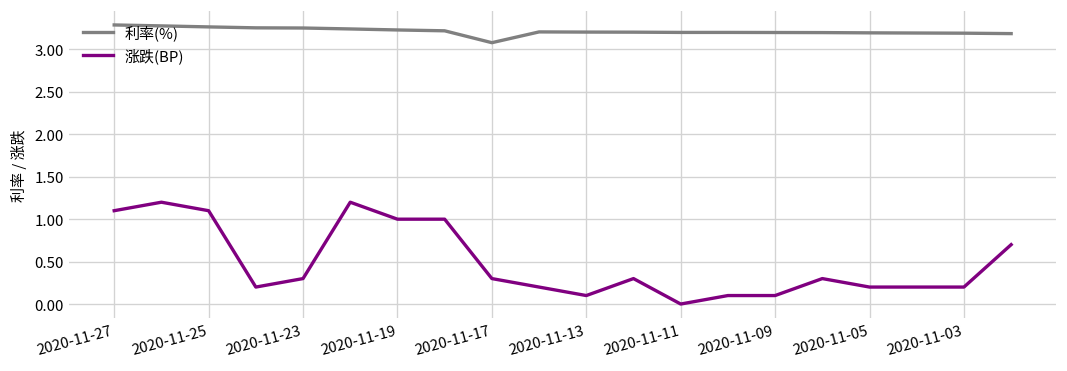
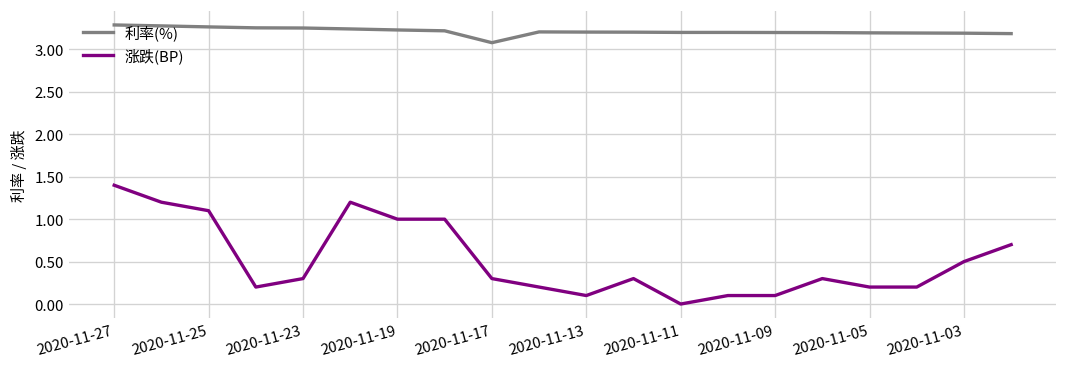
涨跌(BP), 2020-11-27: 1.1 -> 1.4
涨跌(BP), 2020-11-03: 0.2 -> 0.5
